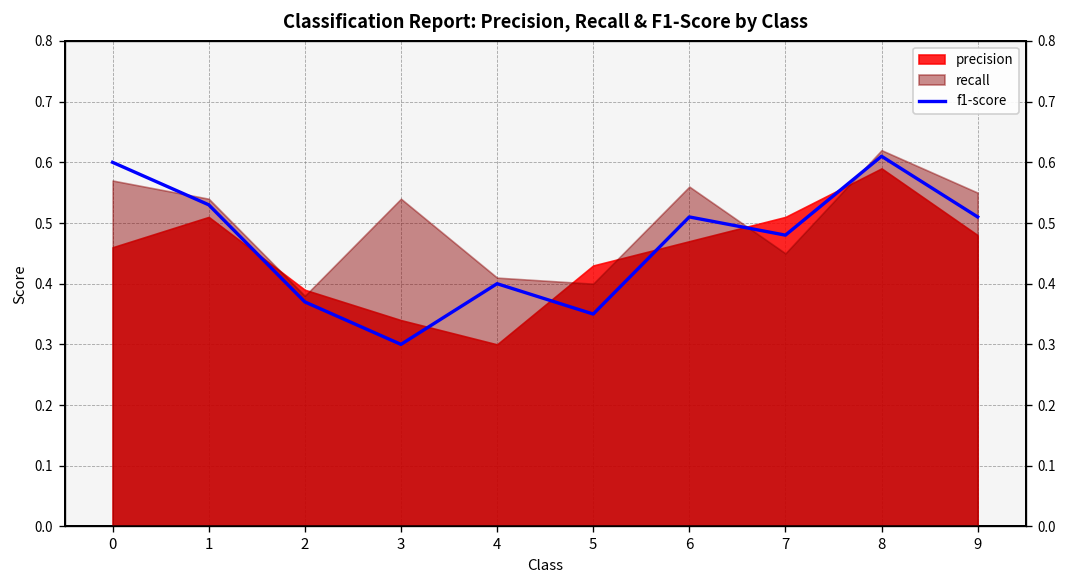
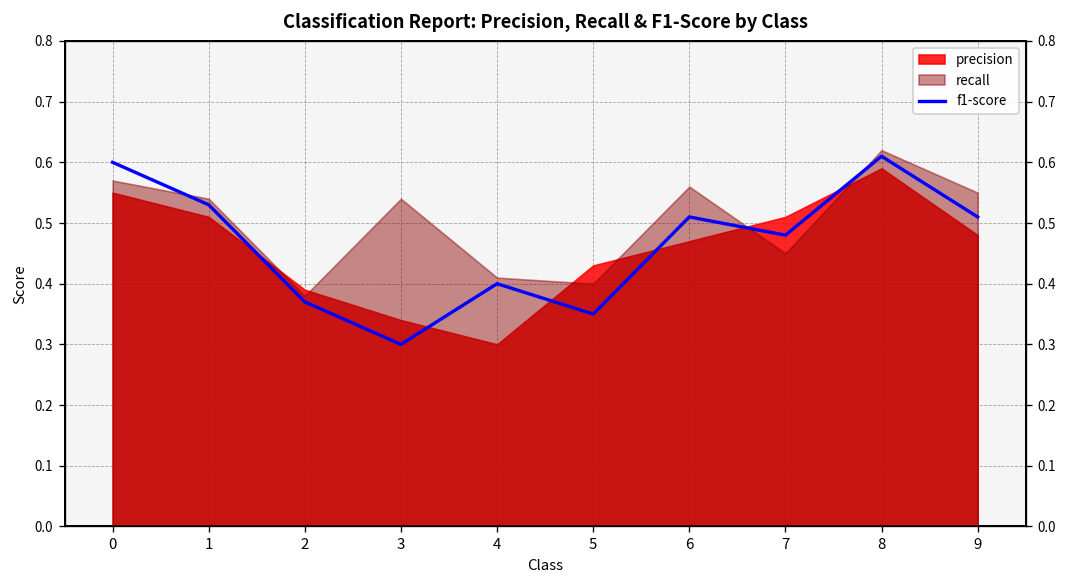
precision, 0: 0.46 -> 0.55
